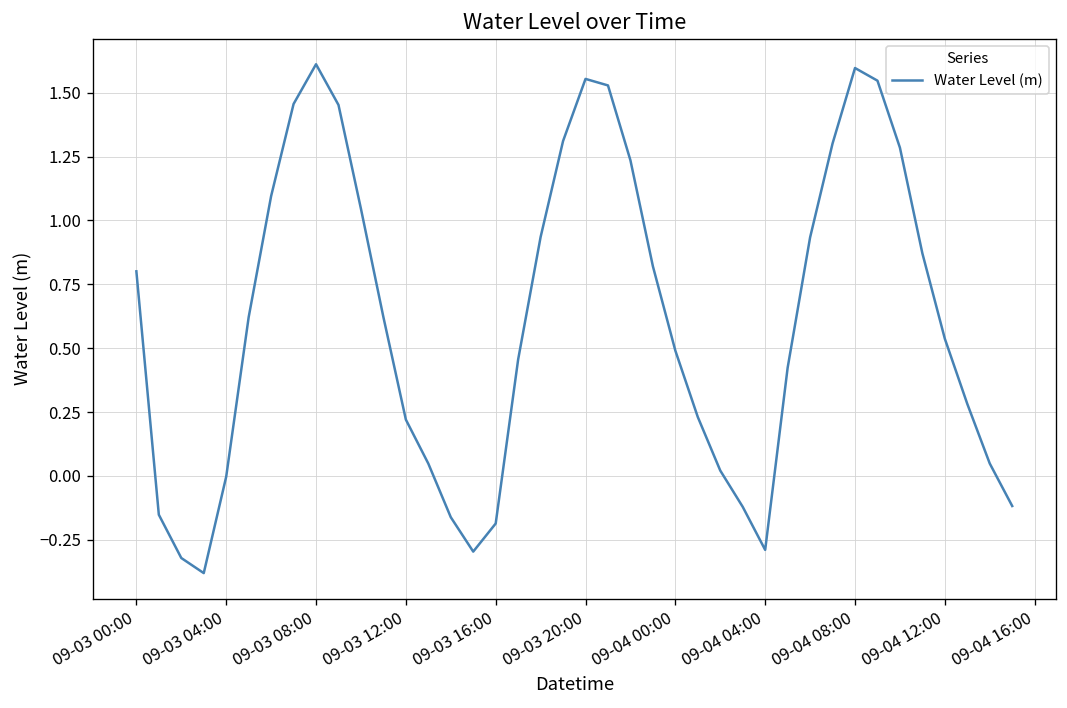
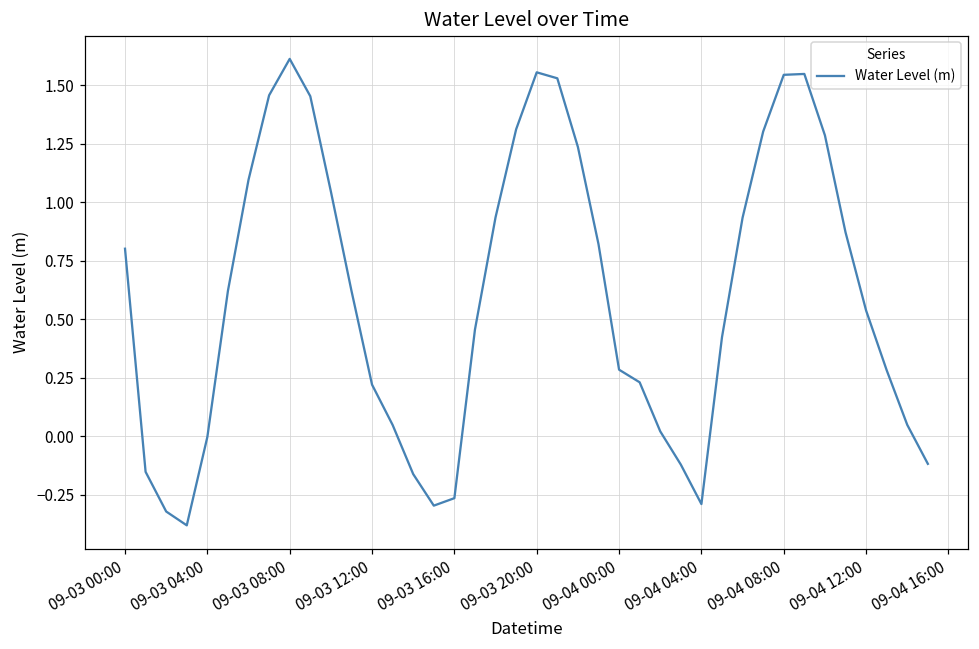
09-03 16:00: -0.19 -> -0.26
09-04 00:00: 0.49 -> 0.28
09-04 08:00: 1.60 -> 1.54
